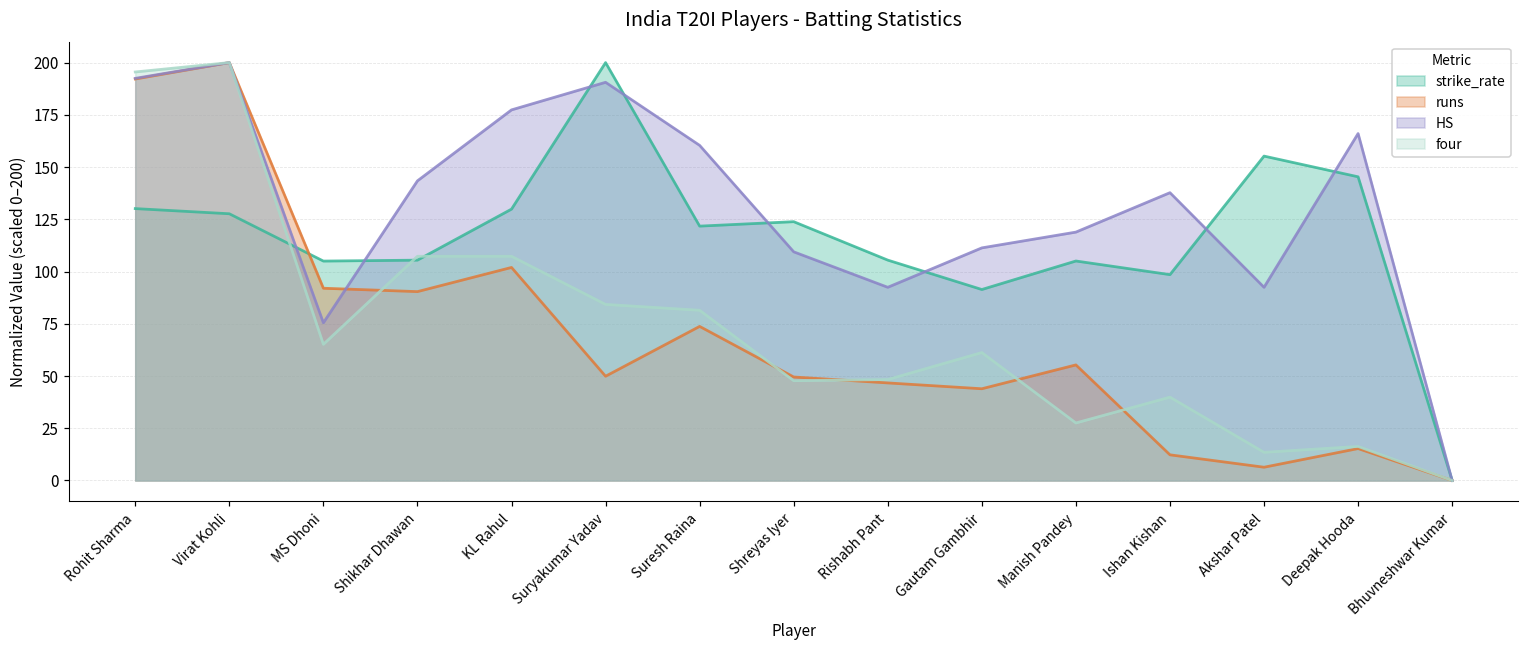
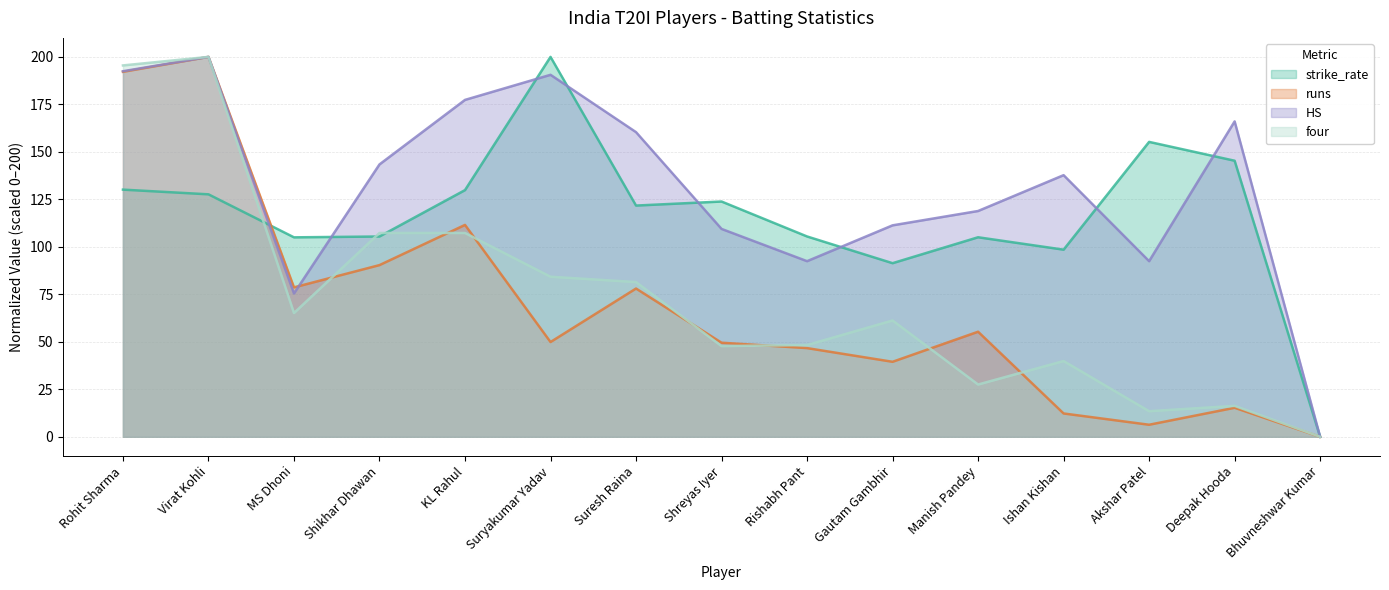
runs, MS Dhoni: 92 -> 79
runs, KL Rahul: 102 -> 112
runs, Suresh Raina: 74 -> 78
runs, Gautam Gambhir: 44 -> 39
